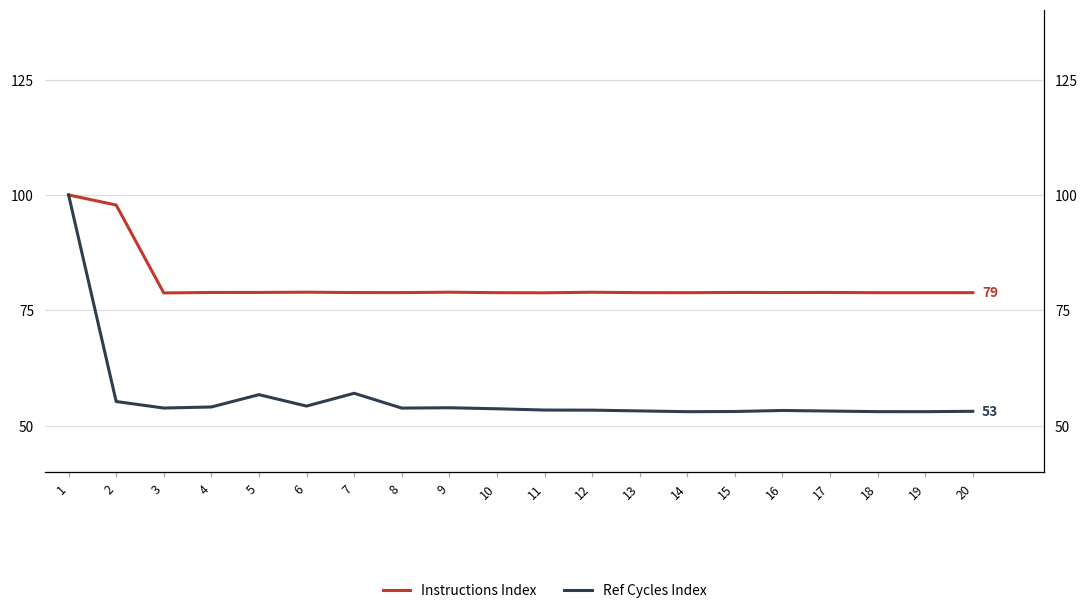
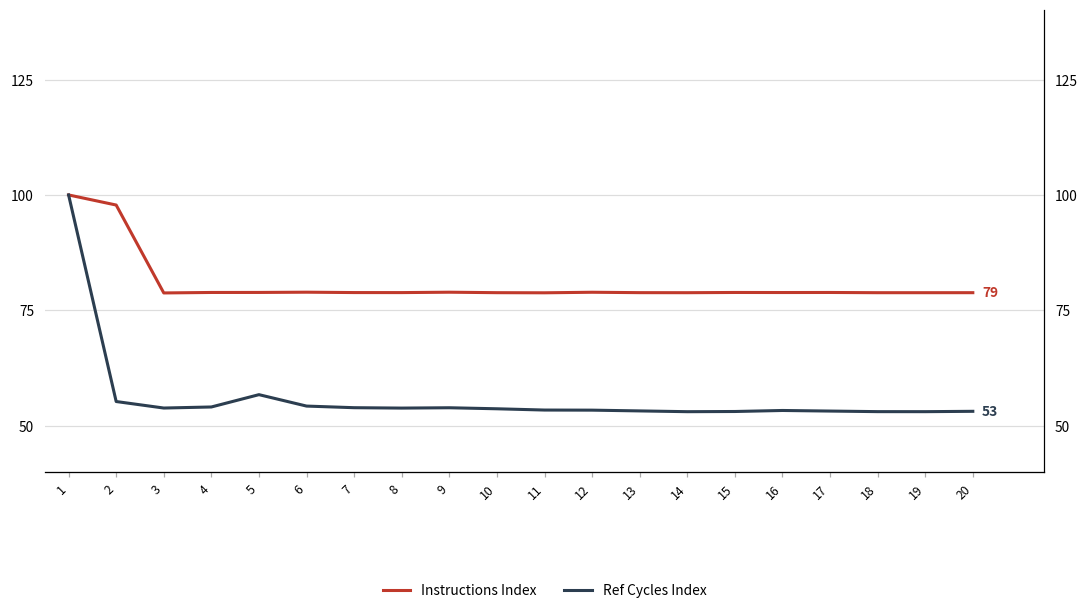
Ref Cycles Index, 7: 57 -> 54
